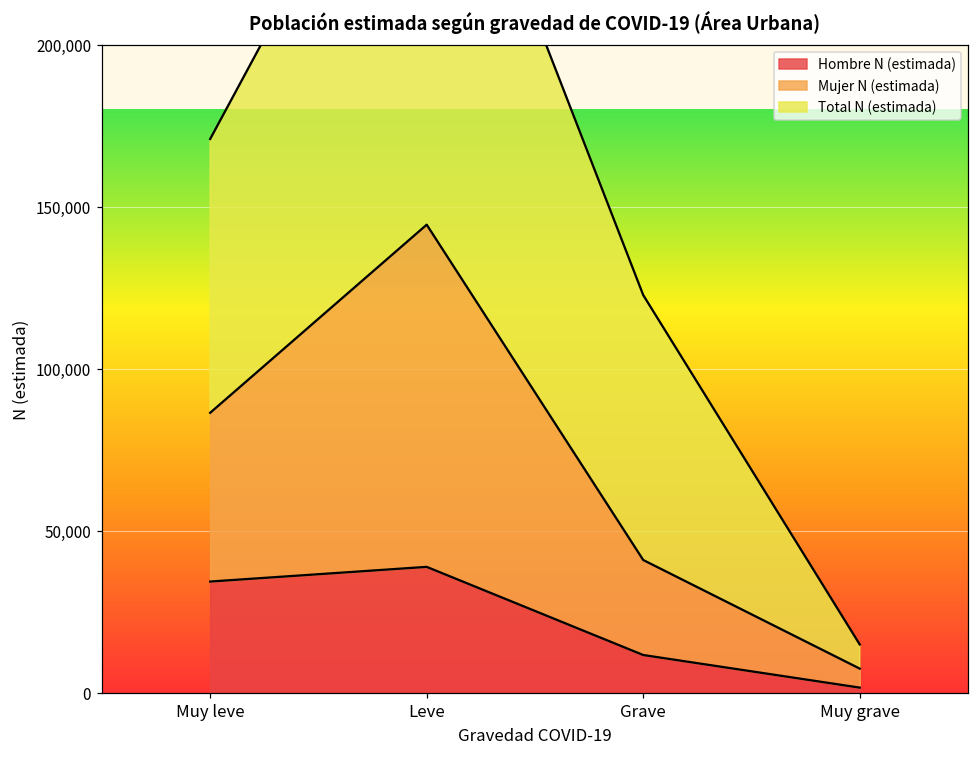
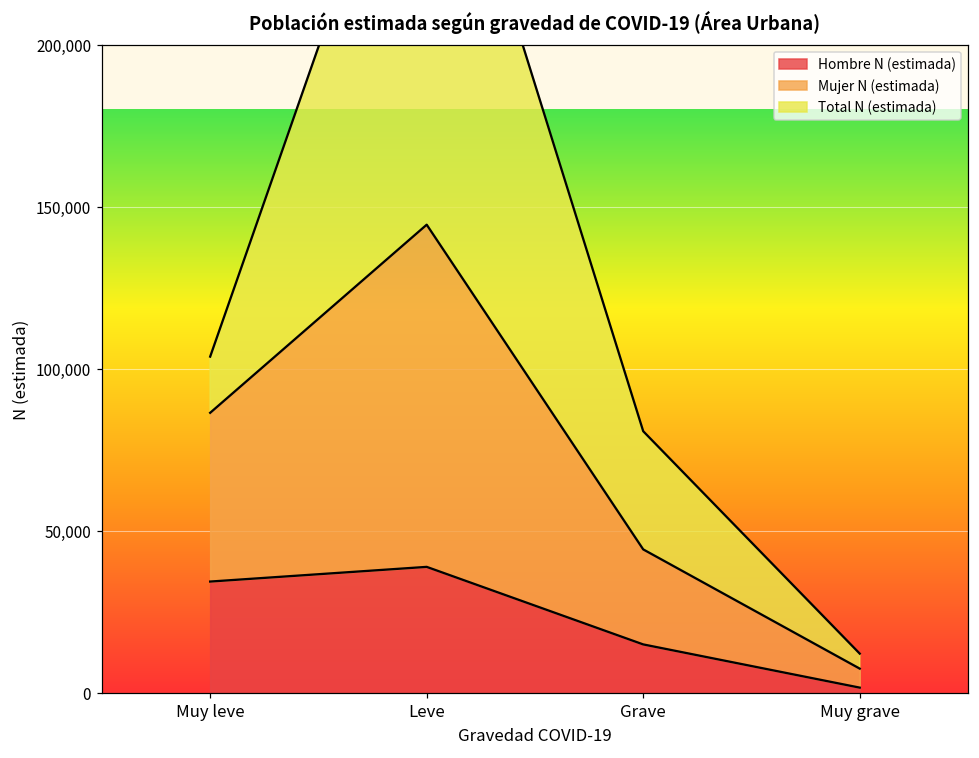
Total N (estimada), Muy leve: 84,000 -> 17,000
Hombre N (estimada), Grave: 12,000 -> 15,000
Total N (estimada), Grave: 82,000 -> 36,000
Total N (estimada), Muy grave: 7,000 -> 5,000
